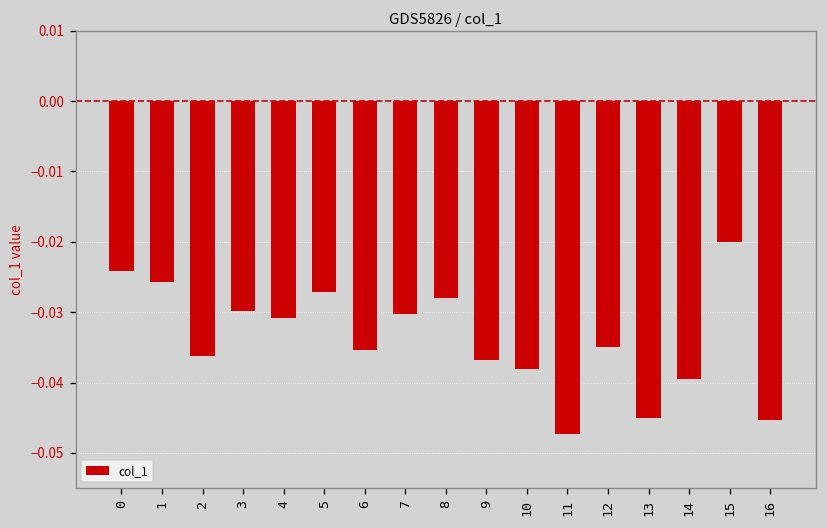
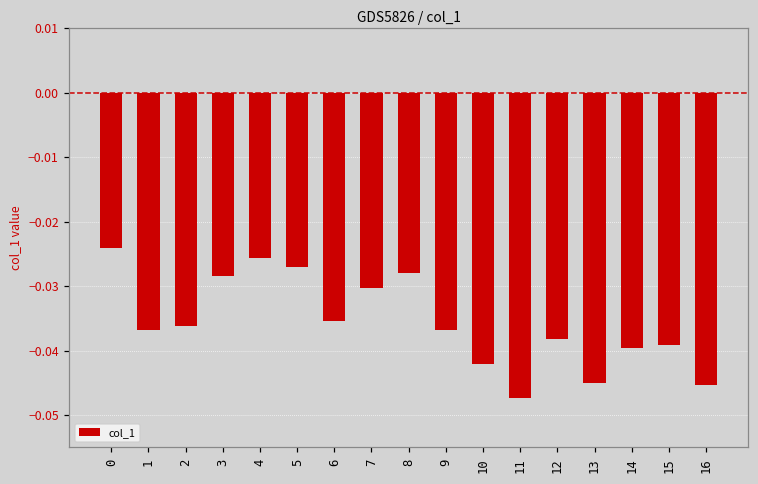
1: -0.026 -> -0.037
3: -0.030 -> -0.028
4: -0.031 -> -0.026
10: -0.038 -> -0.042
12: -0.035 -> -0.038
15: -0.020 -> -0.039
